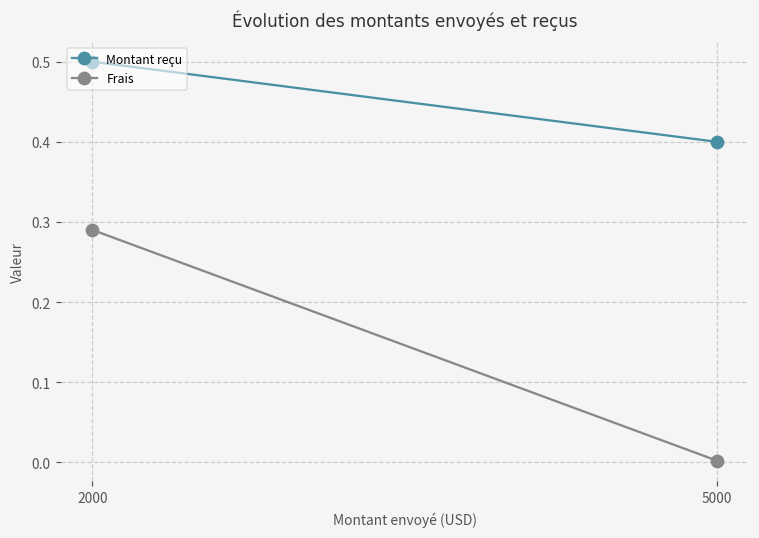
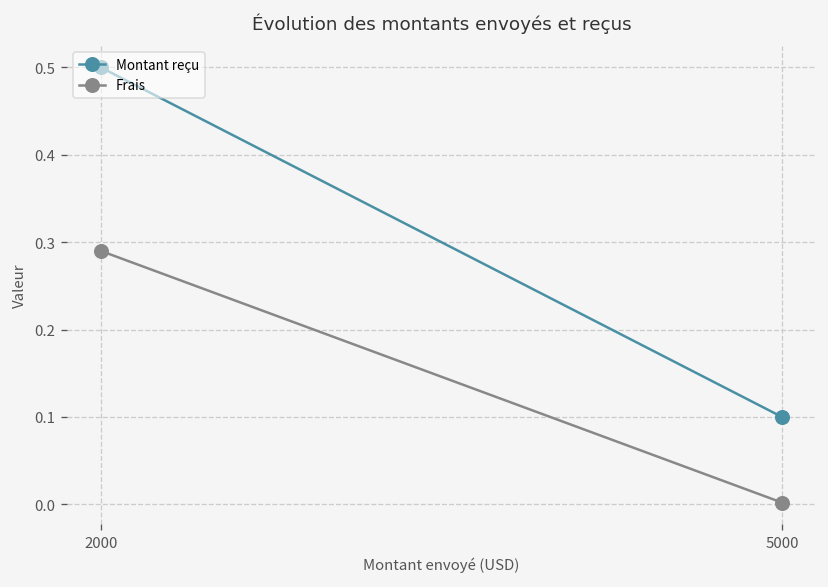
Montant reçu, 5000: 0.4 -> 0.1
